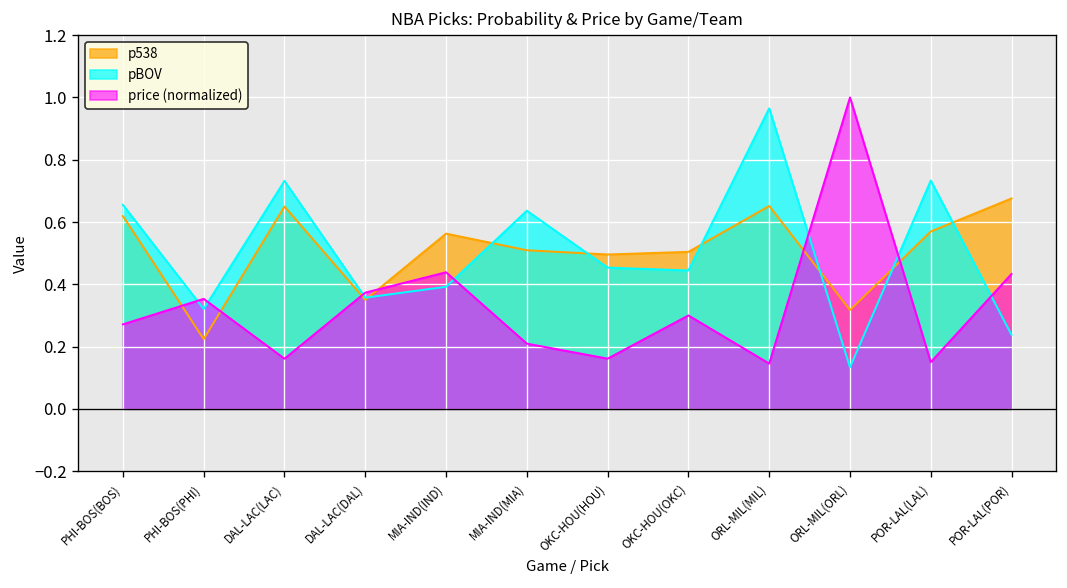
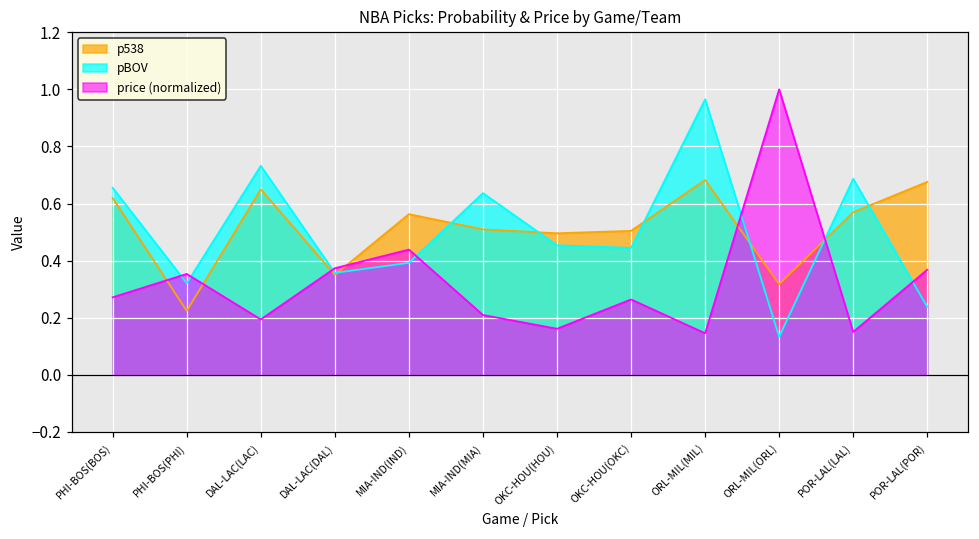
price (normalized), DAL-LAC(LAC): 0.16 -> 0.19
price (normalized), OKC-HOU(OKC): 0.30 -> 0.26
p538, ORL-MIL(MIL): 0.65 -> 0.68
pBOV, POR-LAL(LAL): 0.73 -> 0.69
price (normalized), POR-LAL(POR): 0.43 -> 0.37
